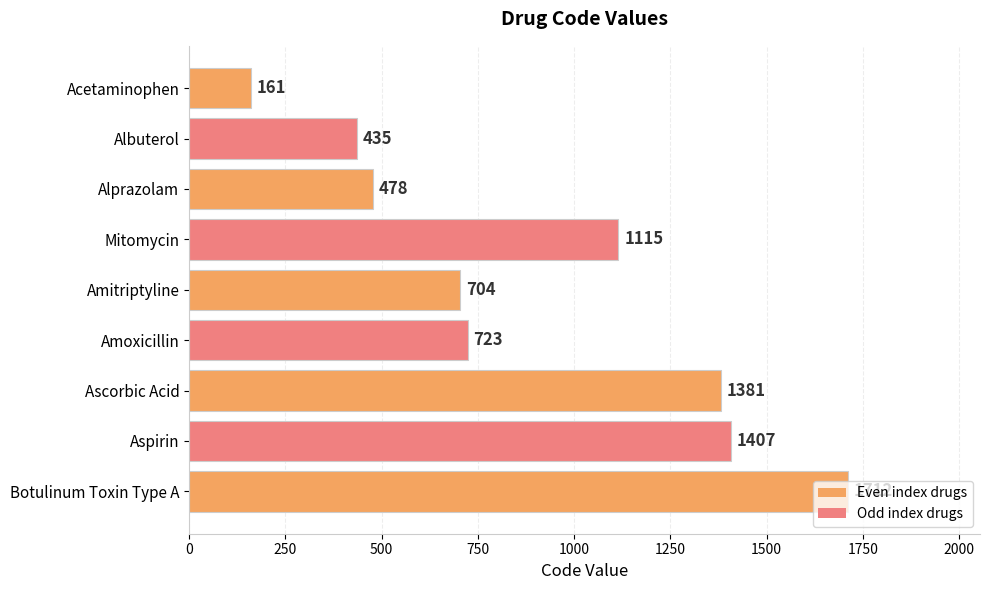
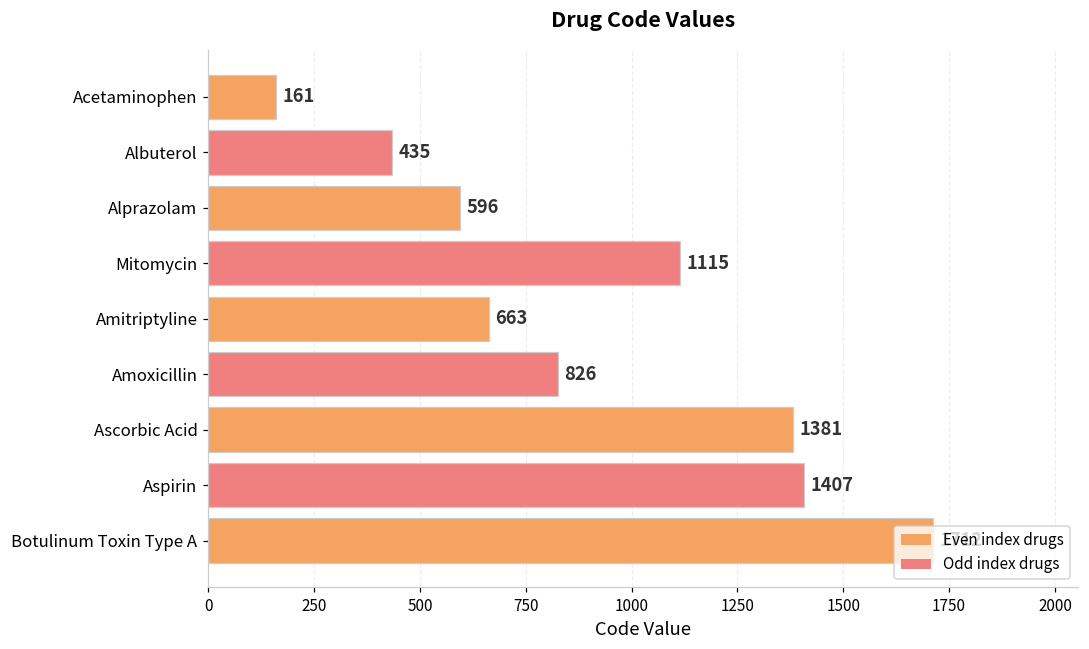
Alprazolam: 478 -> 596
Amitriptyline: 704 -> 663
Amoxicillin: 723 -> 826
